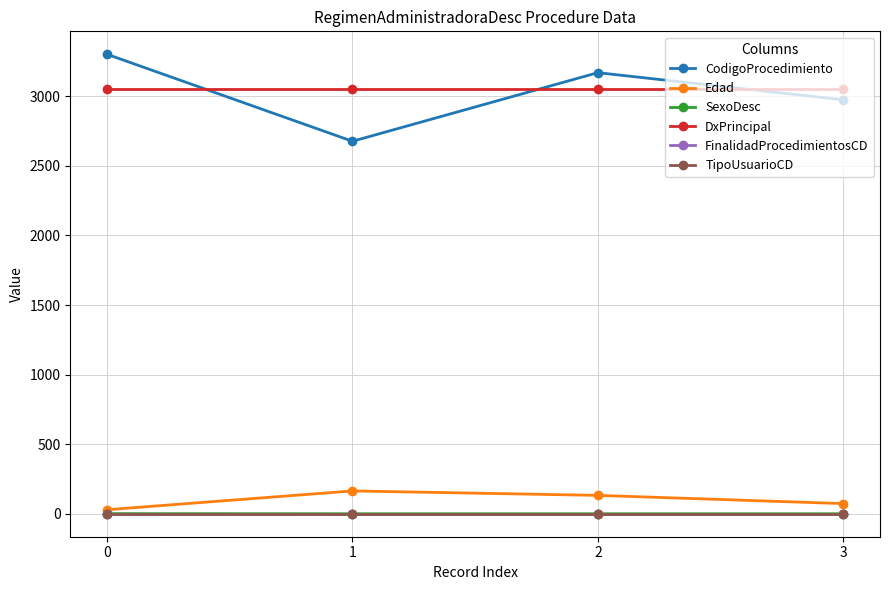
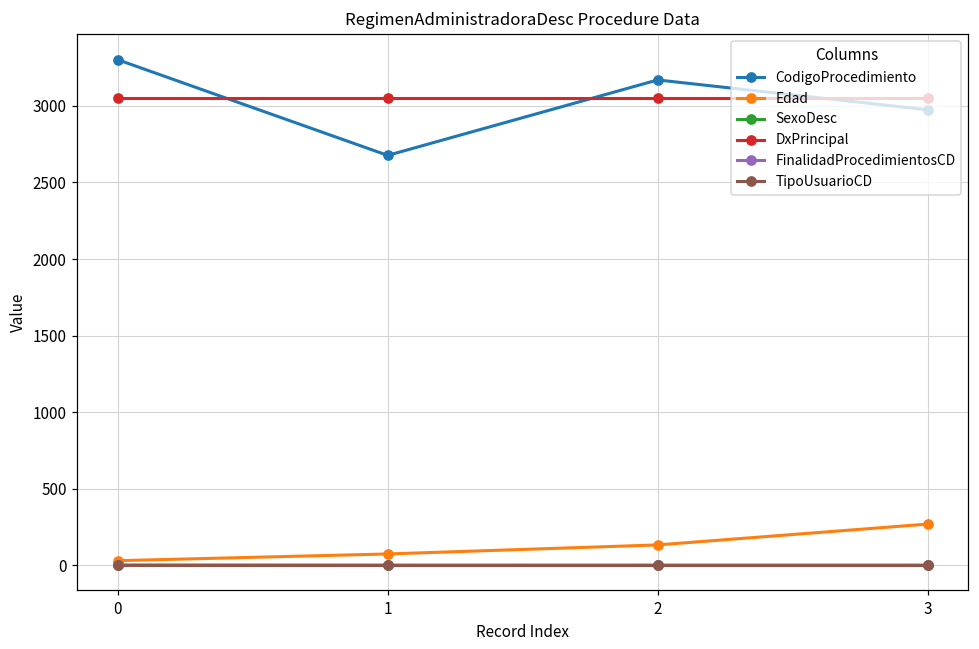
Edad, 1: 160 -> 70
Edad, 3: 70 -> 270
